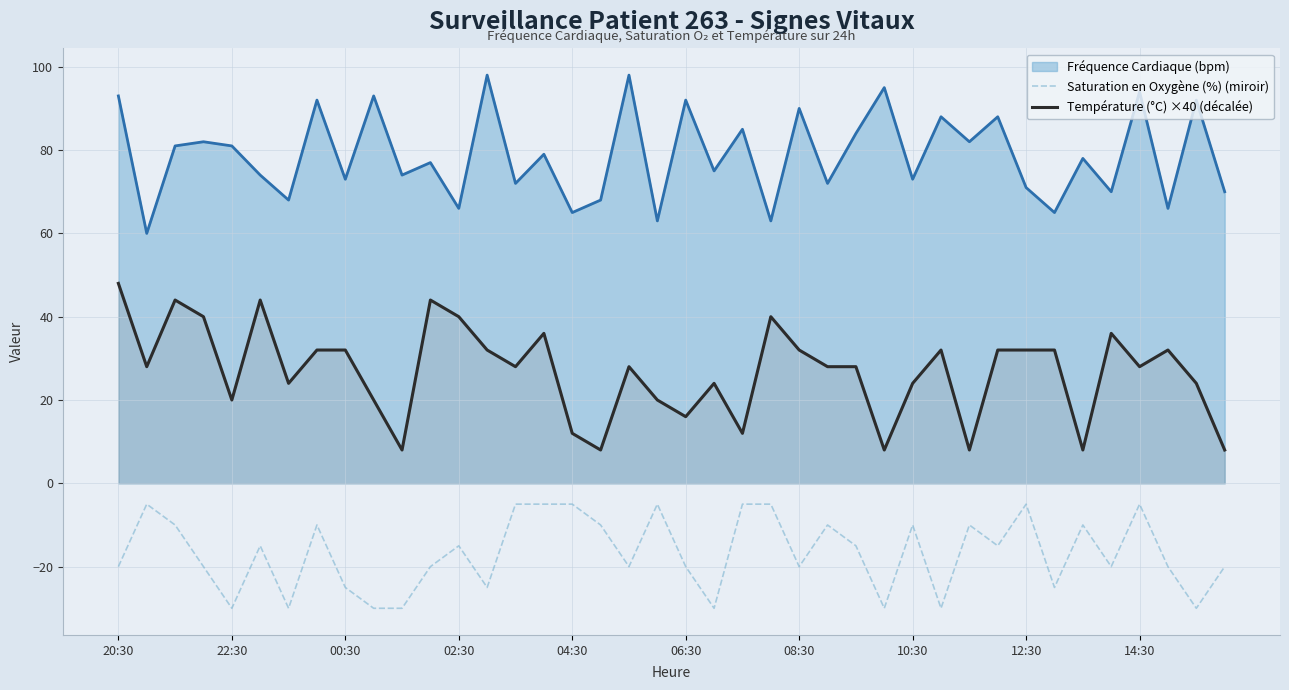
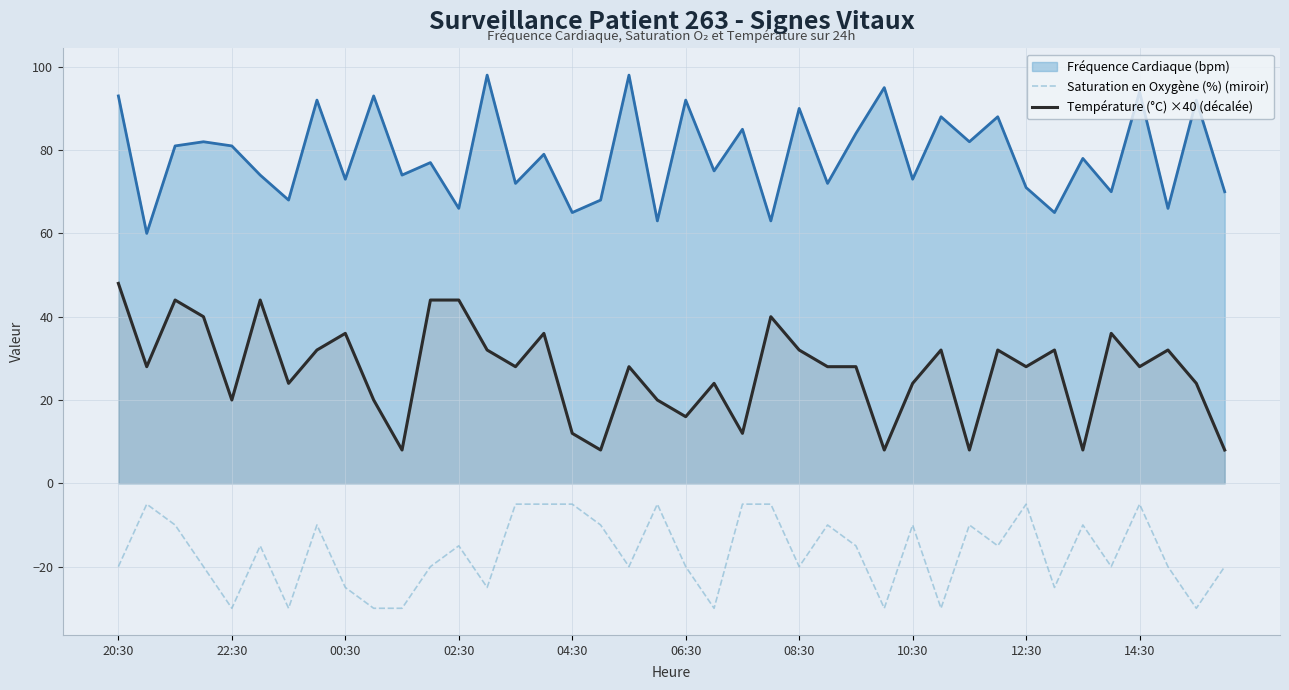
Température (°C) ×40 (décalée), 00:30: 32 -> 36
Température (°C) ×40 (décalée), 02:30: 40 -> 44
Température (°C) ×40 (décalée), 12:30: 32 -> 28
